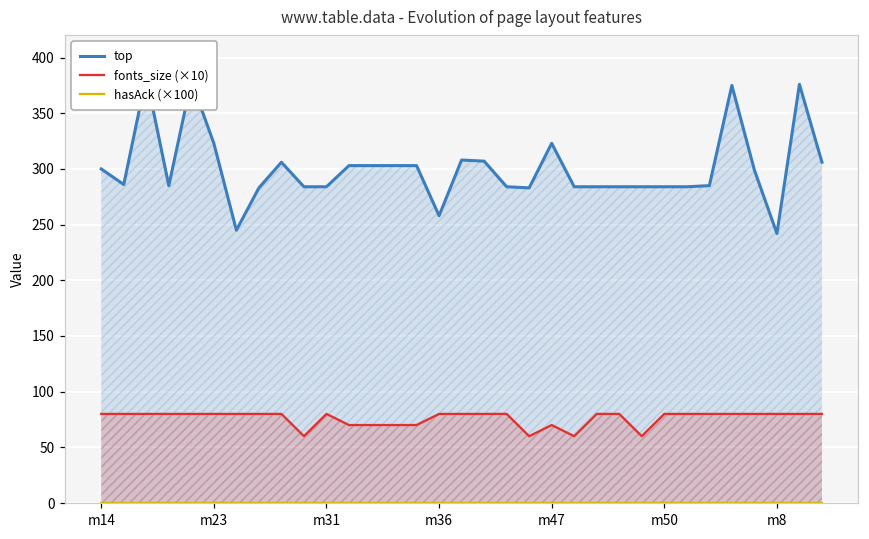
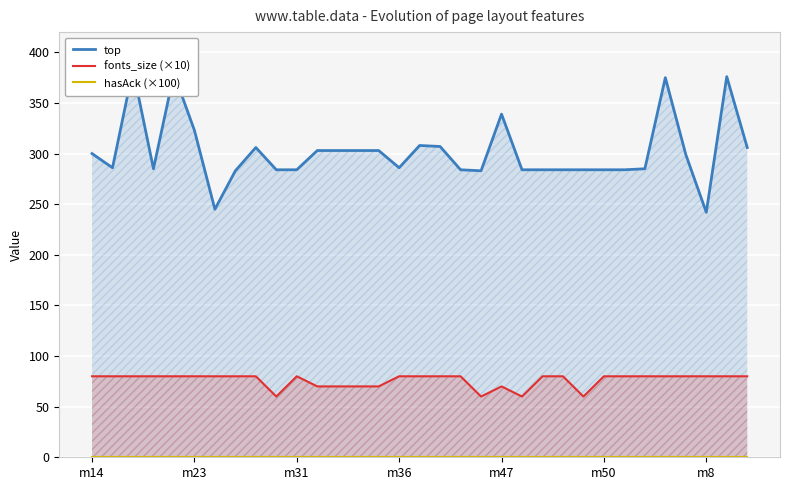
top, m36: 258 -> 286
top, m47: 323 -> 339
